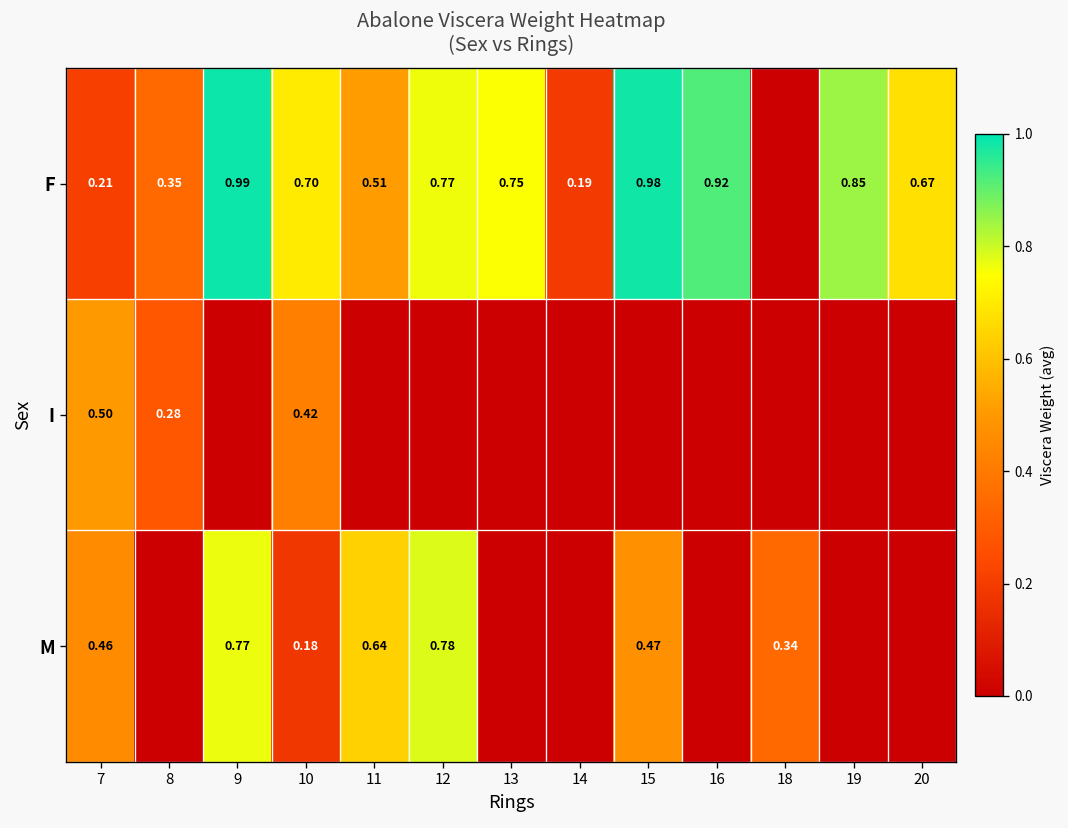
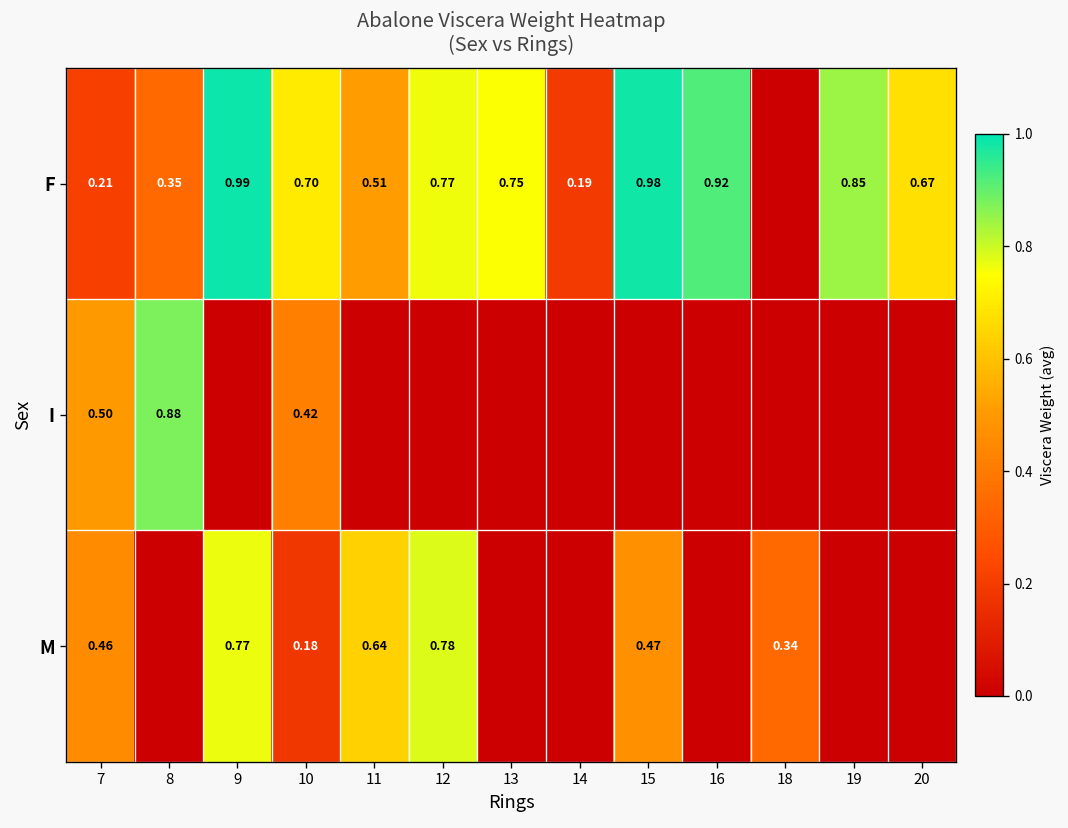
I, 8: 0.28 -> 0.88
